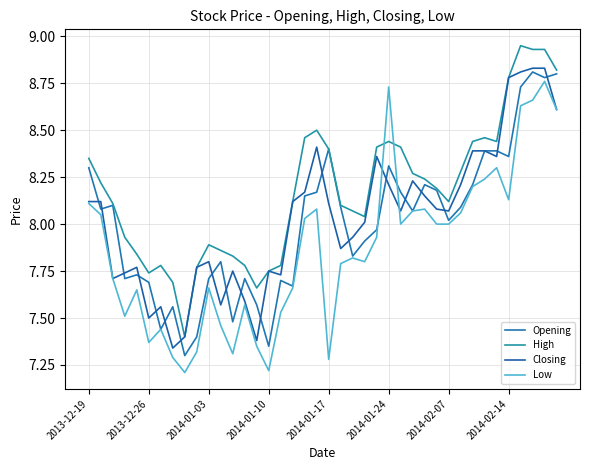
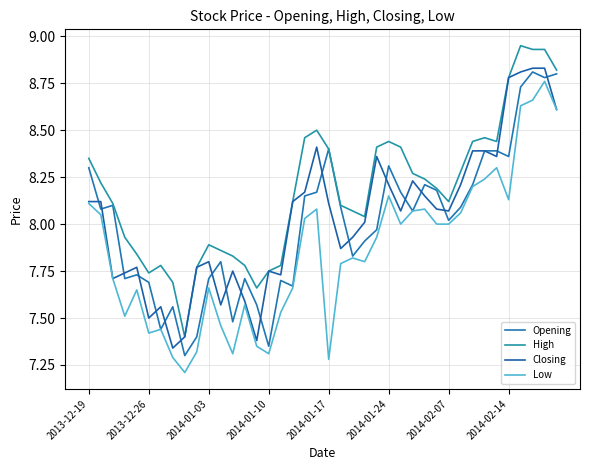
Low, 2013-12-26: 7.37 -> 7.42
Low, 2014-01-10: 7.22 -> 7.31
Low, 2014-01-24: 8.73 -> 8.15
